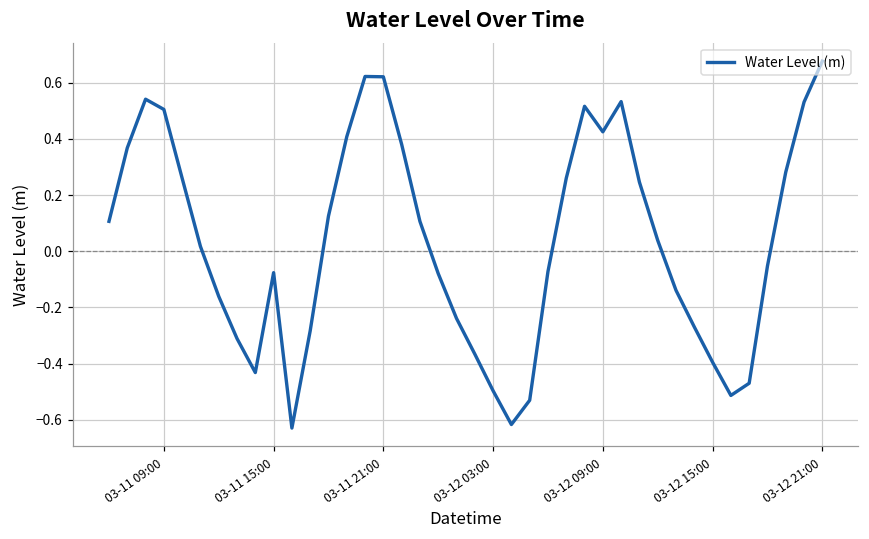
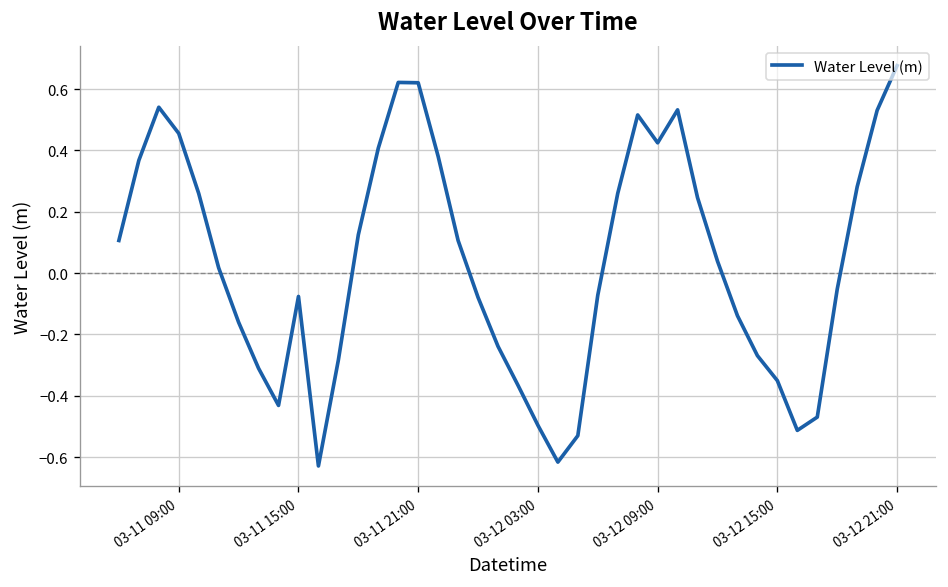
03-11 09:00: 0.50 -> 0.46
03-12 15:00: -0.39 -> -0.35
